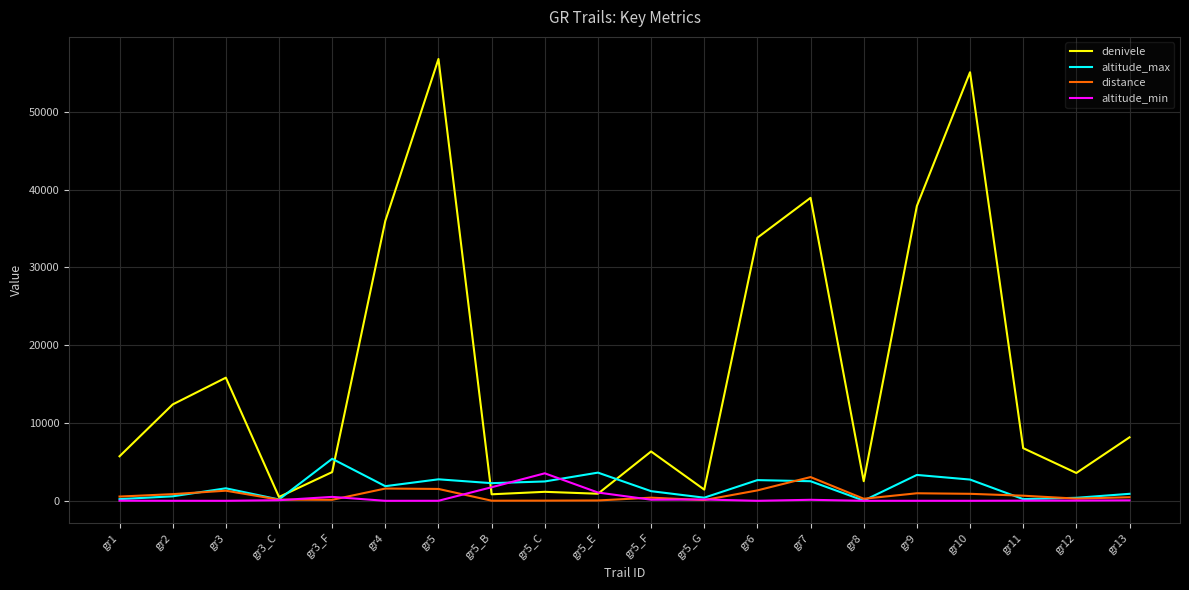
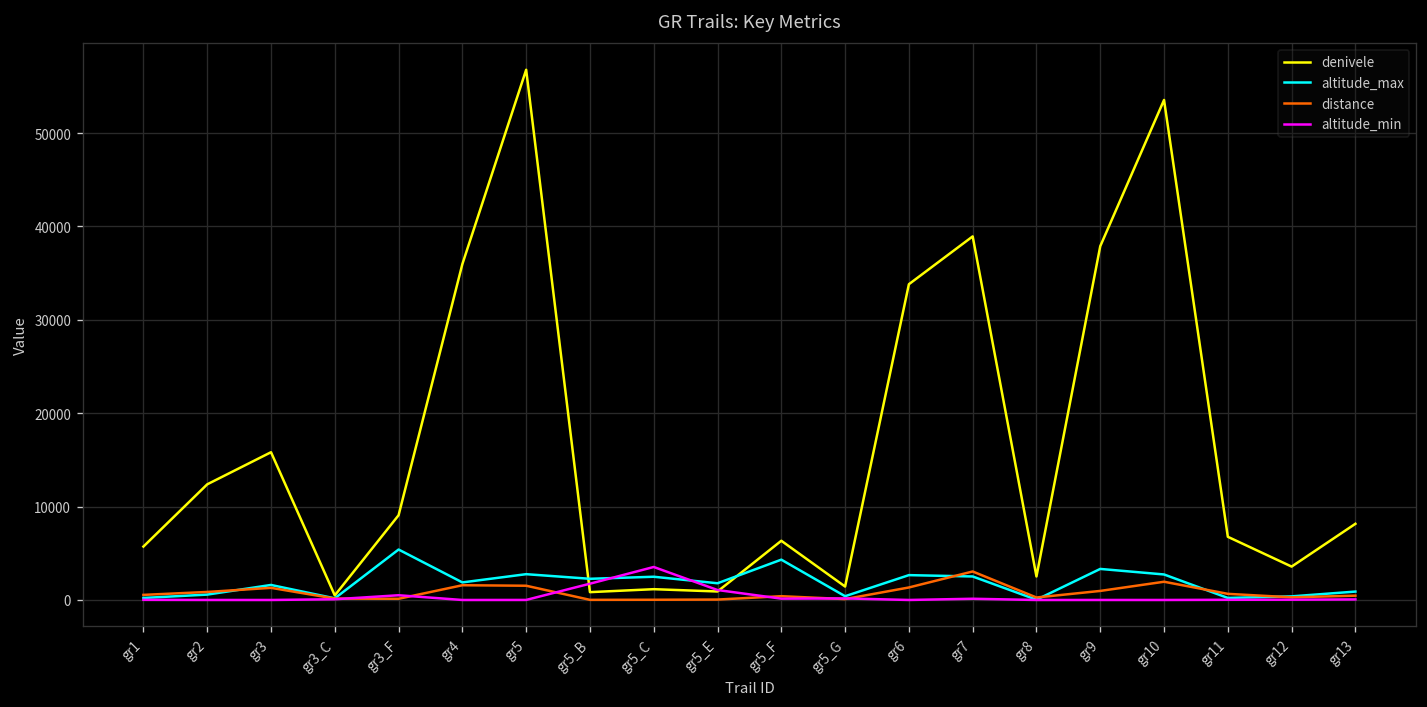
denivele, gr3_F: 4000 -> 9000
altitude_max, gr5_E: 4000 -> 2000
altitude_max, gr5_F: 1000 -> 4000
denivele, gr10: 55000 -> 54000
distance, gr10: 1000 -> 2000
